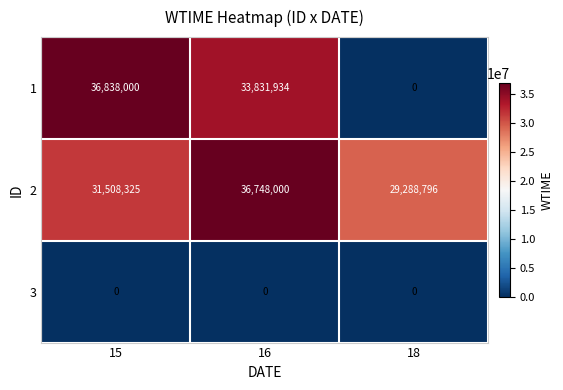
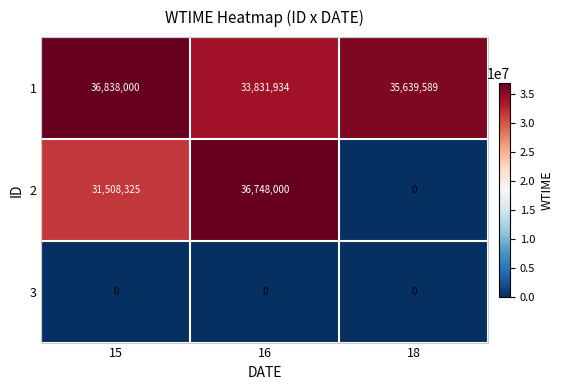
1, 18: 0 -> 35,639,589
2, 18: 29,288,796 -> 0
